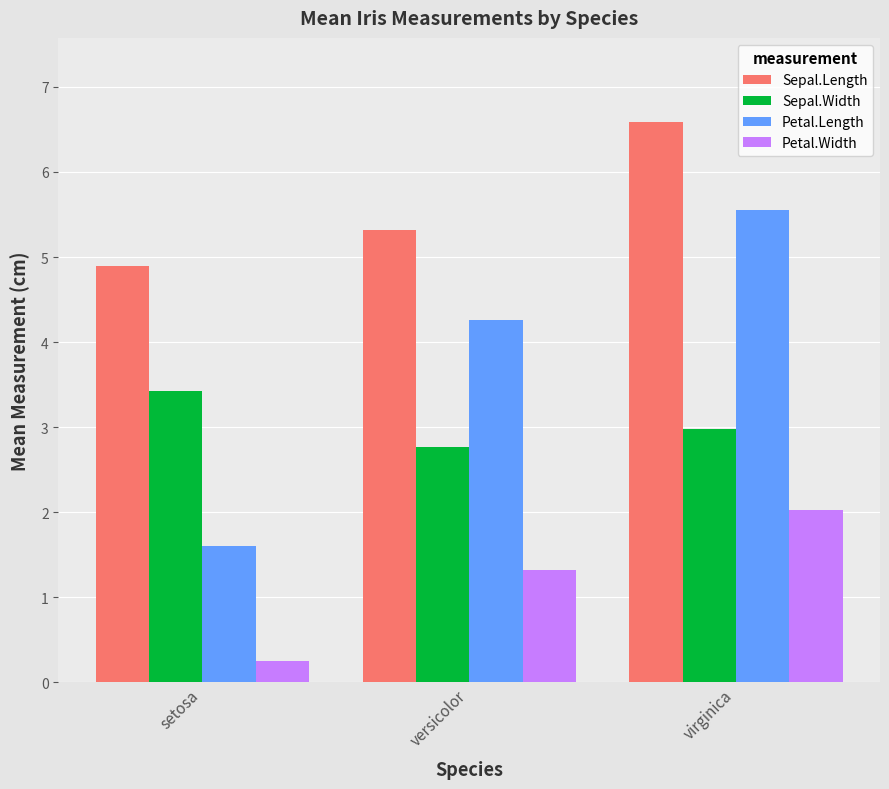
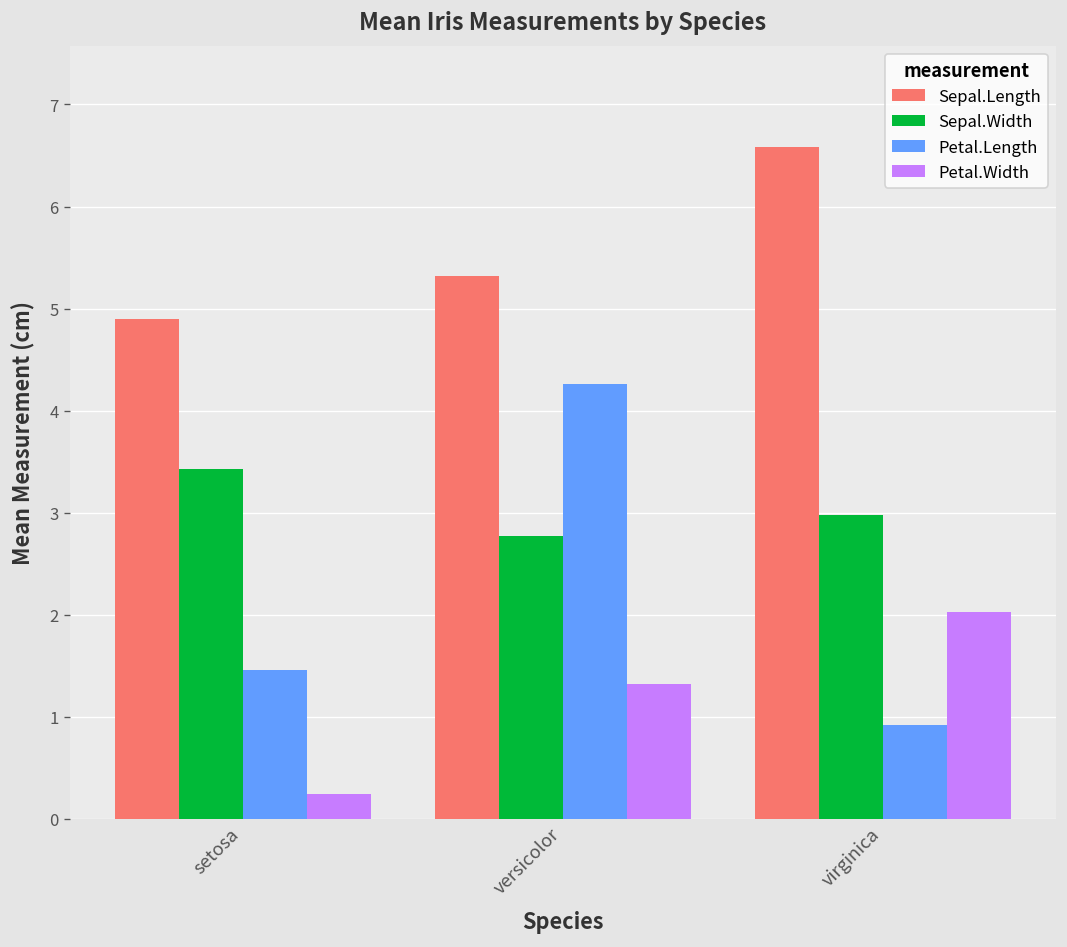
Petal.Length, setosa: 1.6 -> 1.5
Petal.Length, virginica: 5.6 -> 0.9
